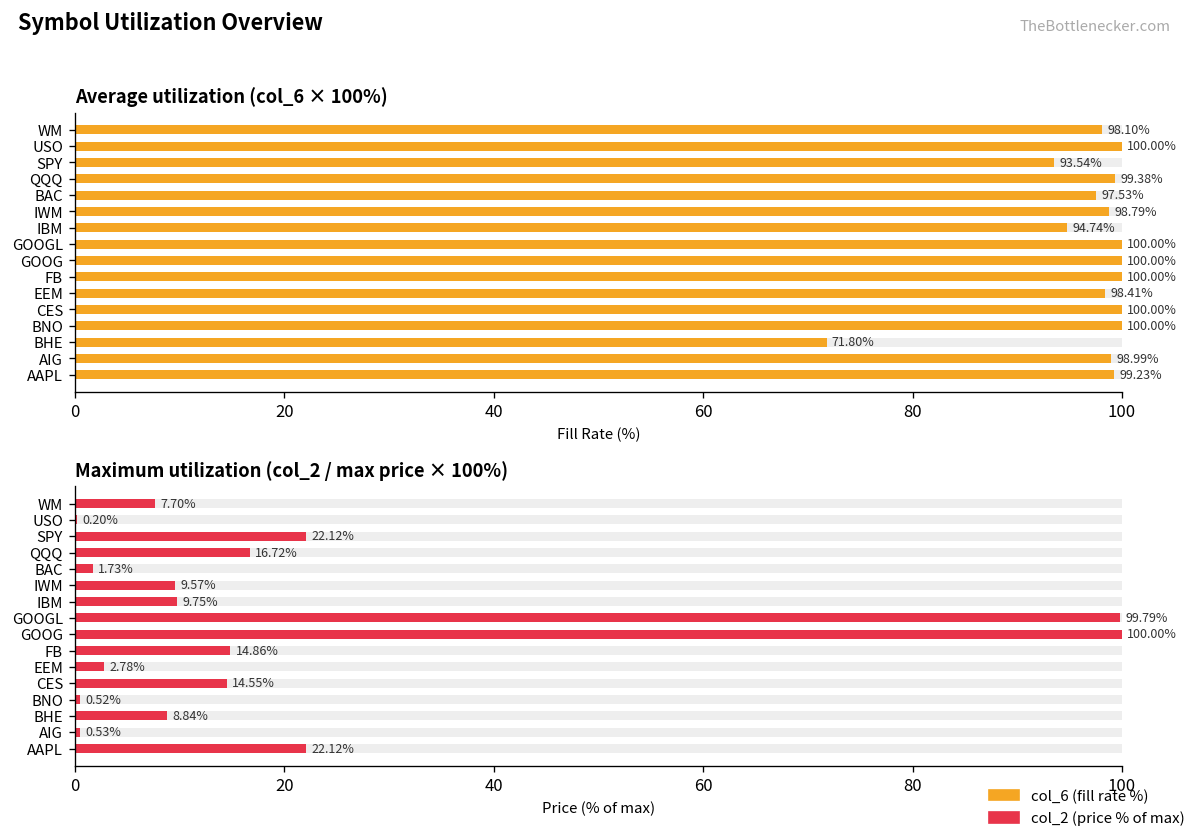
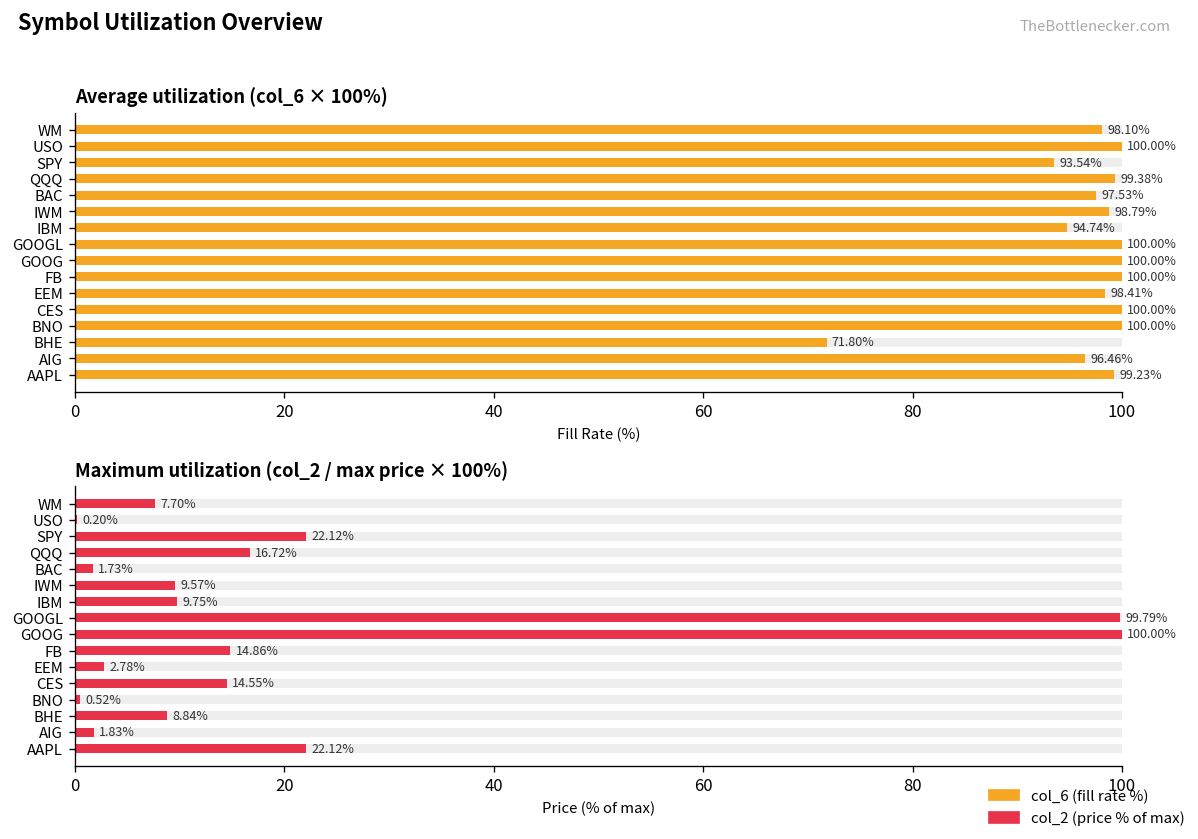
Average utilization (col_6 × 100%), col_6 (fill rate %), AIG: 98.99% -> 96.46%
Maximum utilization (col_2 / max price × 100%), col_2 (price % of max), AIG: 0.53% -> 1.83%
